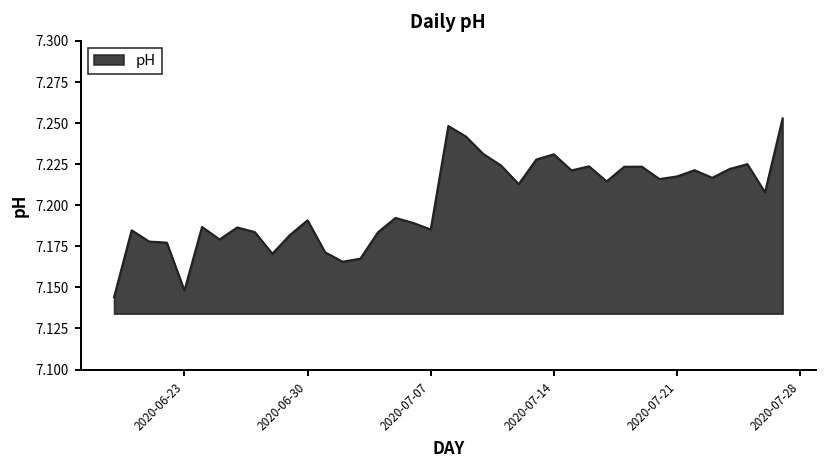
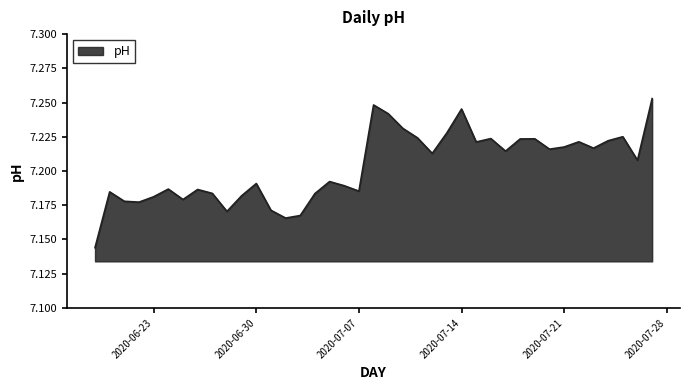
2020-06-23: 7.148 -> 7.181
2020-07-14: 7.231 -> 7.245
